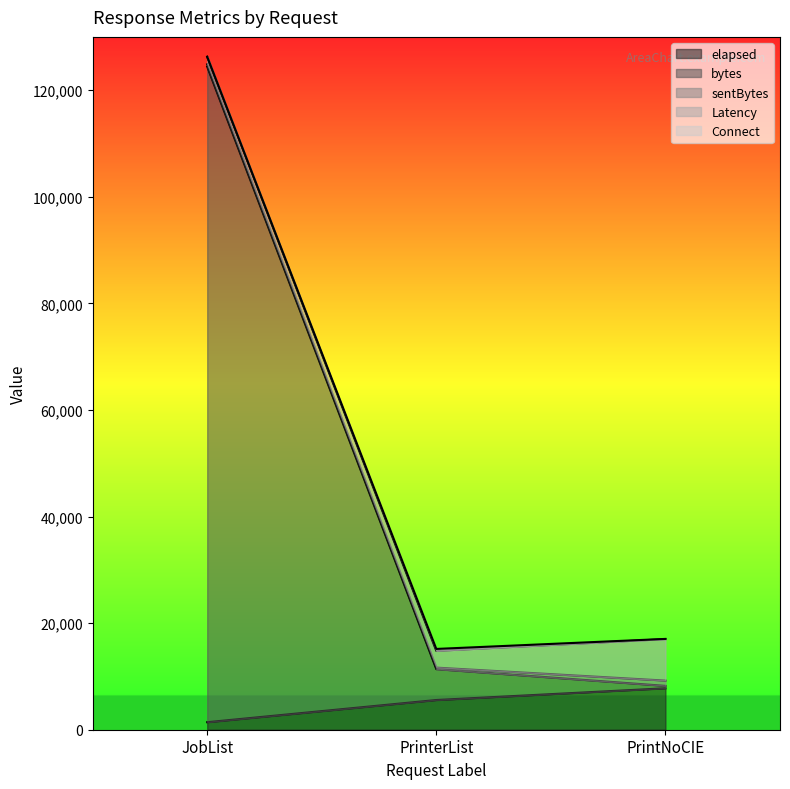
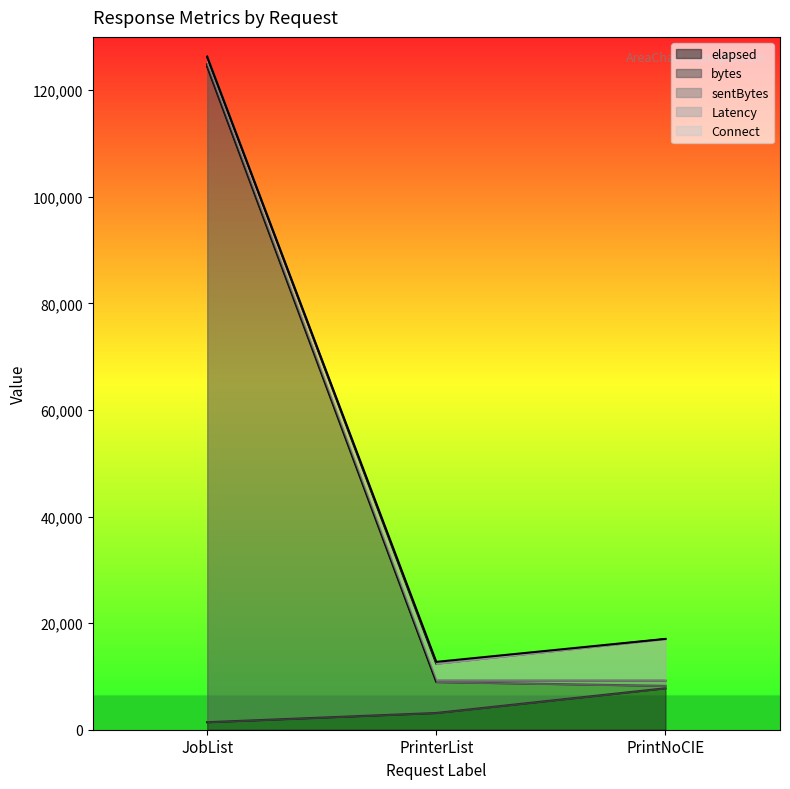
elapsed, PrinterList: 6,000 -> 3,000
